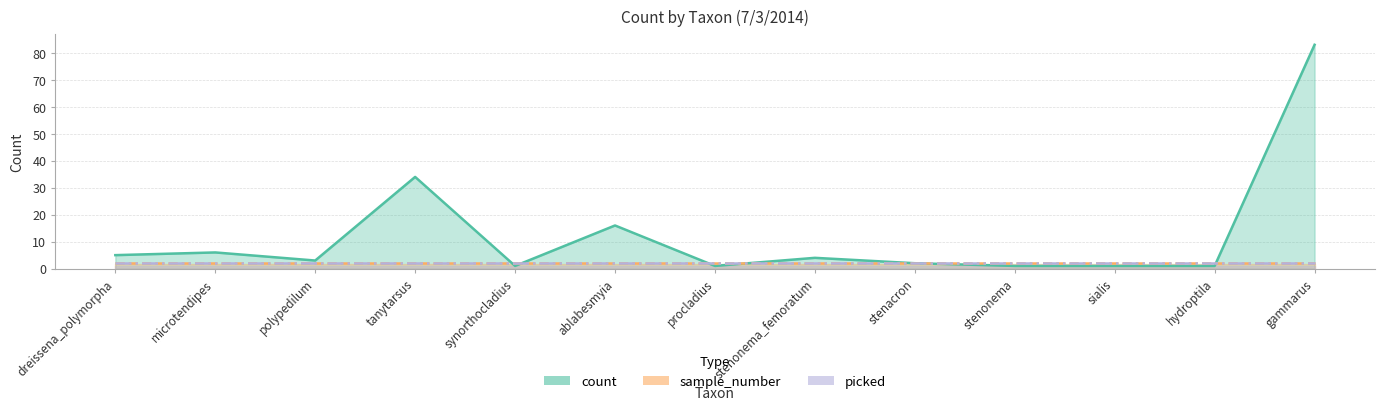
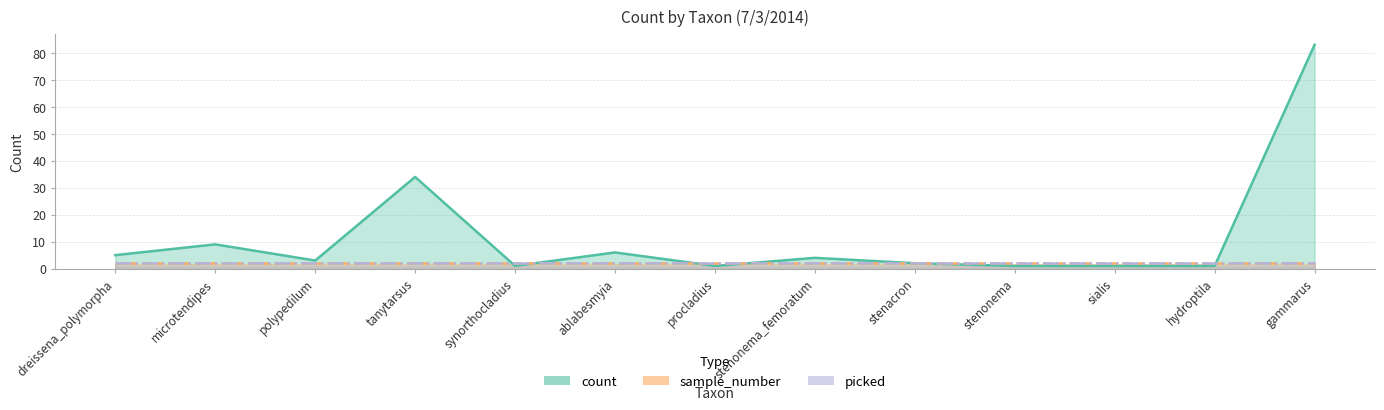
count, microtendipes: 6 -> 9
count, ablabesmyia: 16 -> 6
